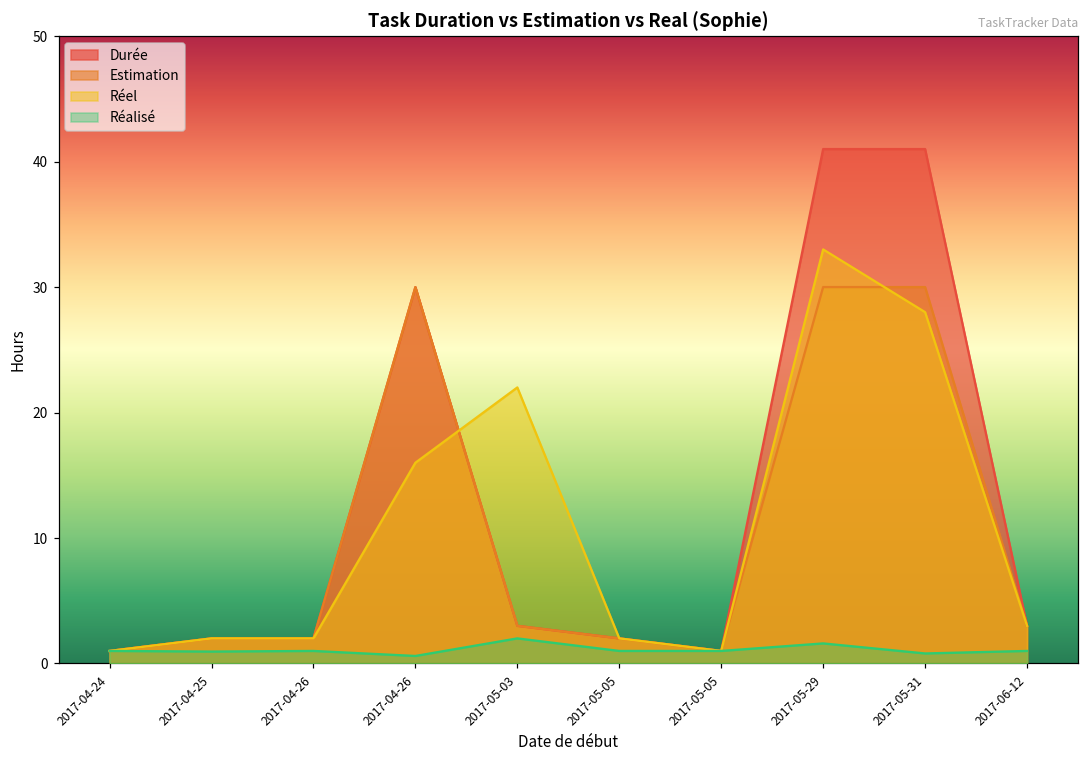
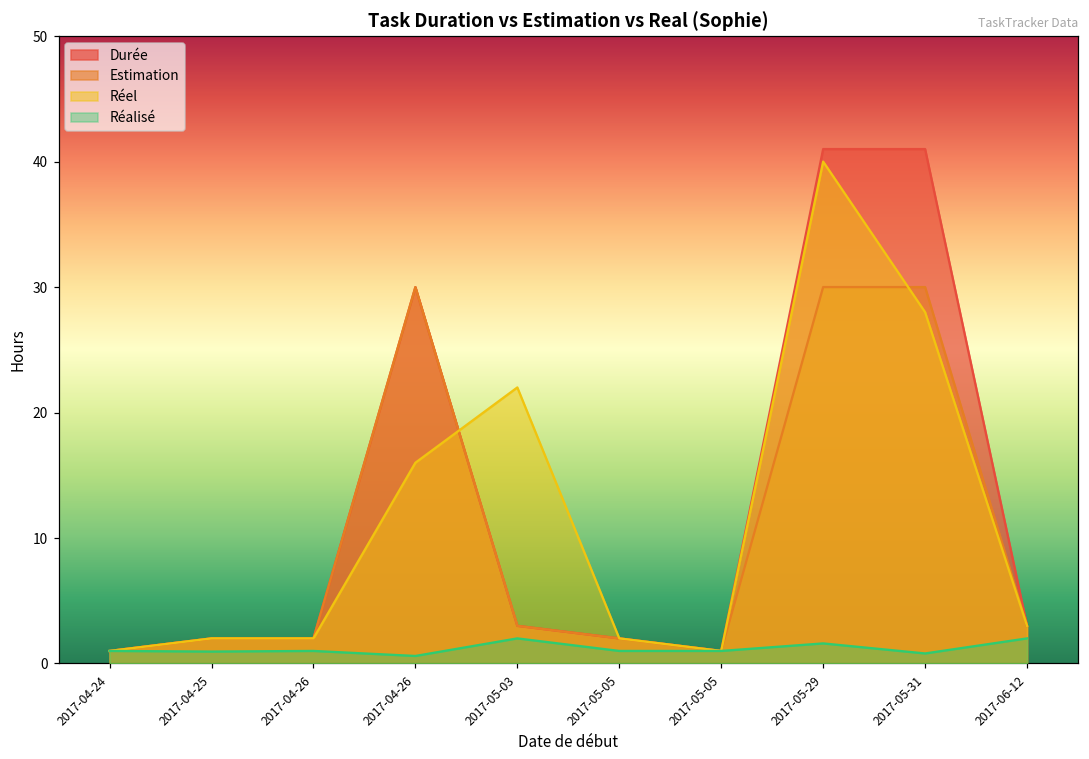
Réel, 2017-05-29: 33 -> 40
Réalisé, 2017-06-12: 1 -> 2
